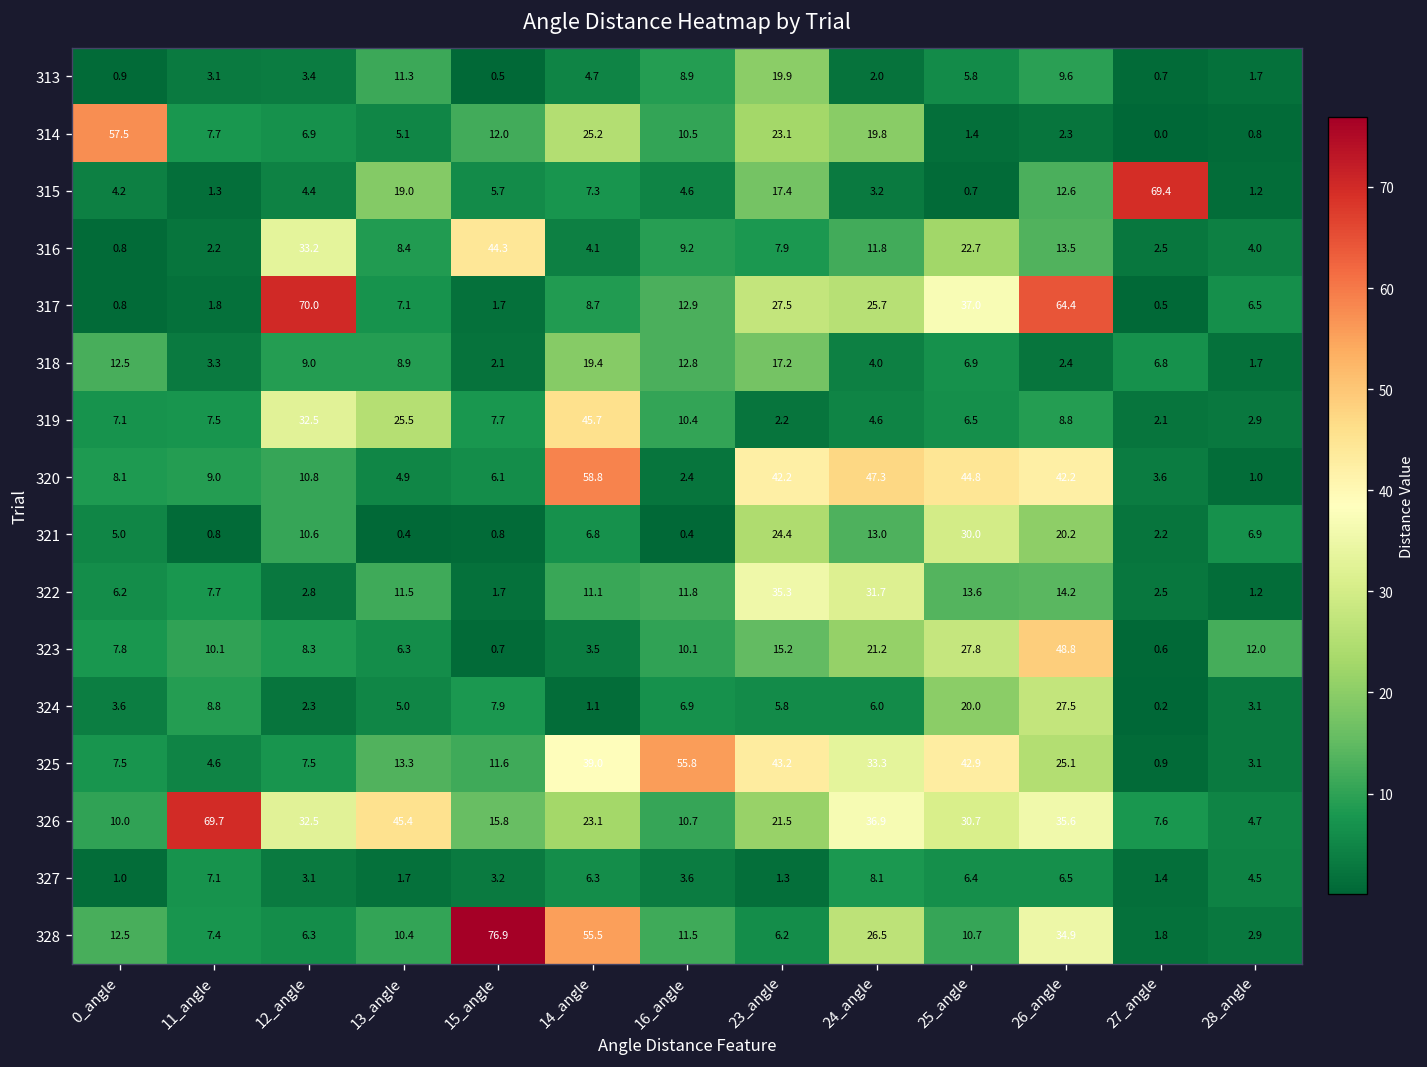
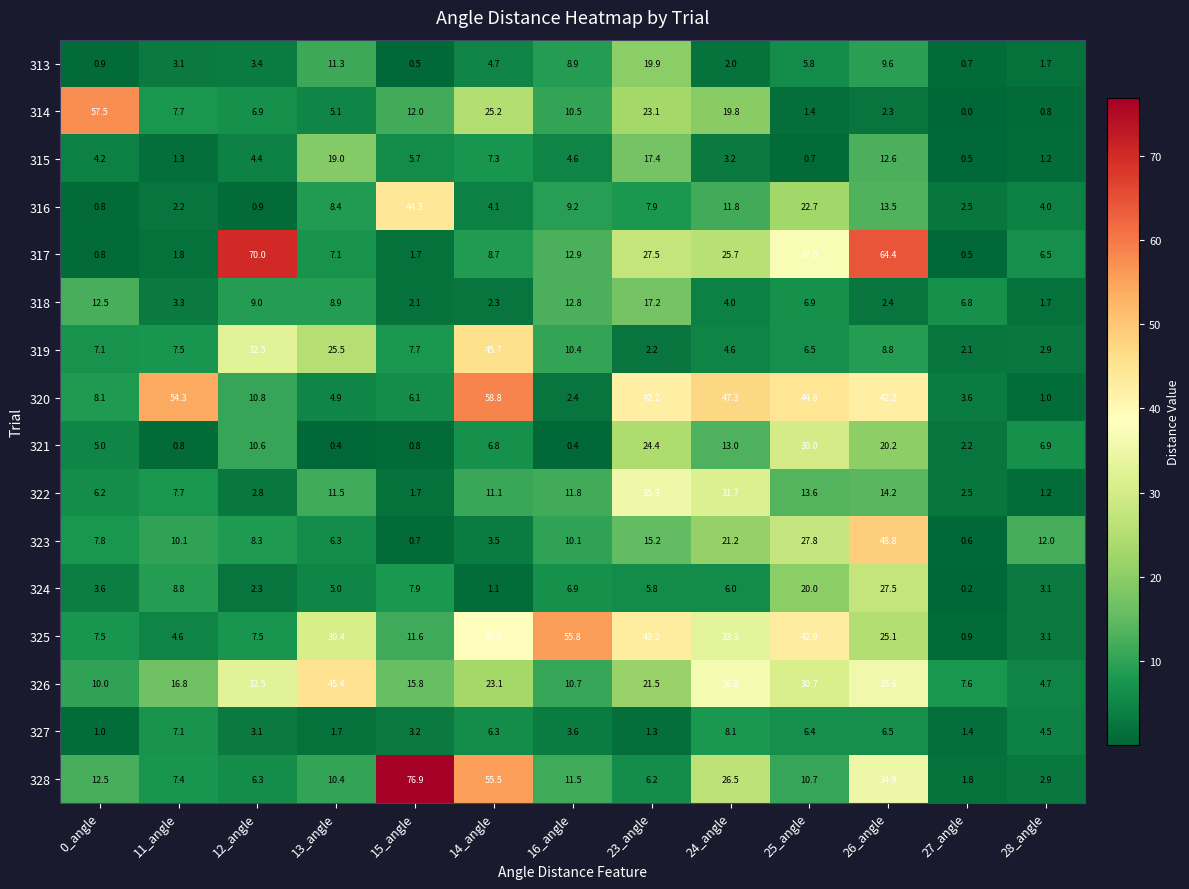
315, 27_angle: 69.4 -> 0.5
316, 12_angle: 33.2 -> 0.9
318, 14_angle: 19.4 -> 2.3
320, 11_angle: 9.0 -> 54.3
325, 13_angle: 13.3 -> 30.4
326, 11_angle: 69.7 -> 16.8
